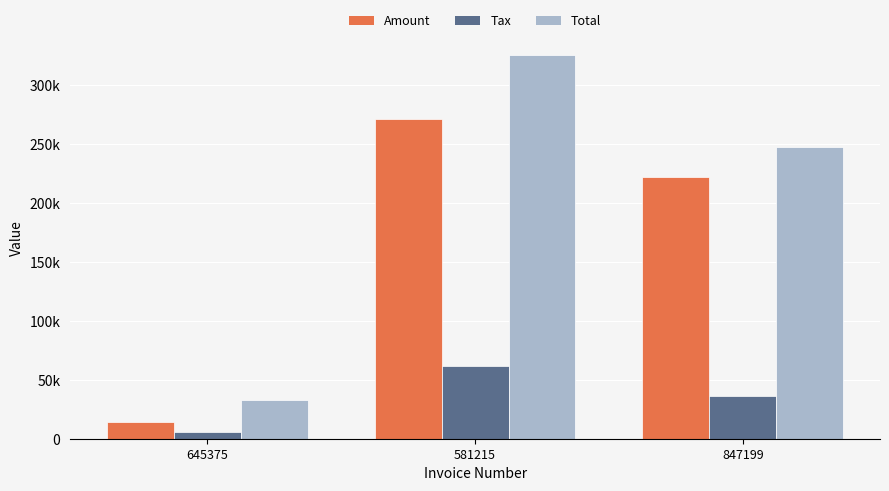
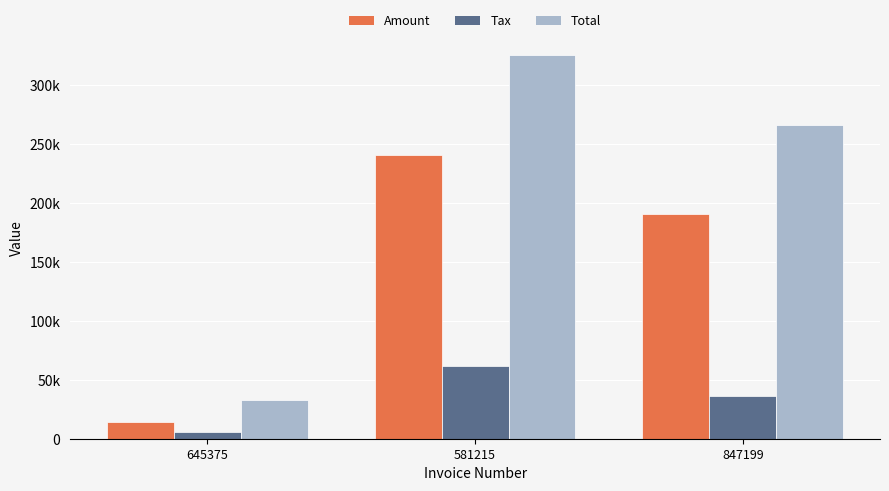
Amount, 581215: 271000 -> 240000
Amount, 847199: 222000 -> 191000
Total, 847199: 248000 -> 266000
